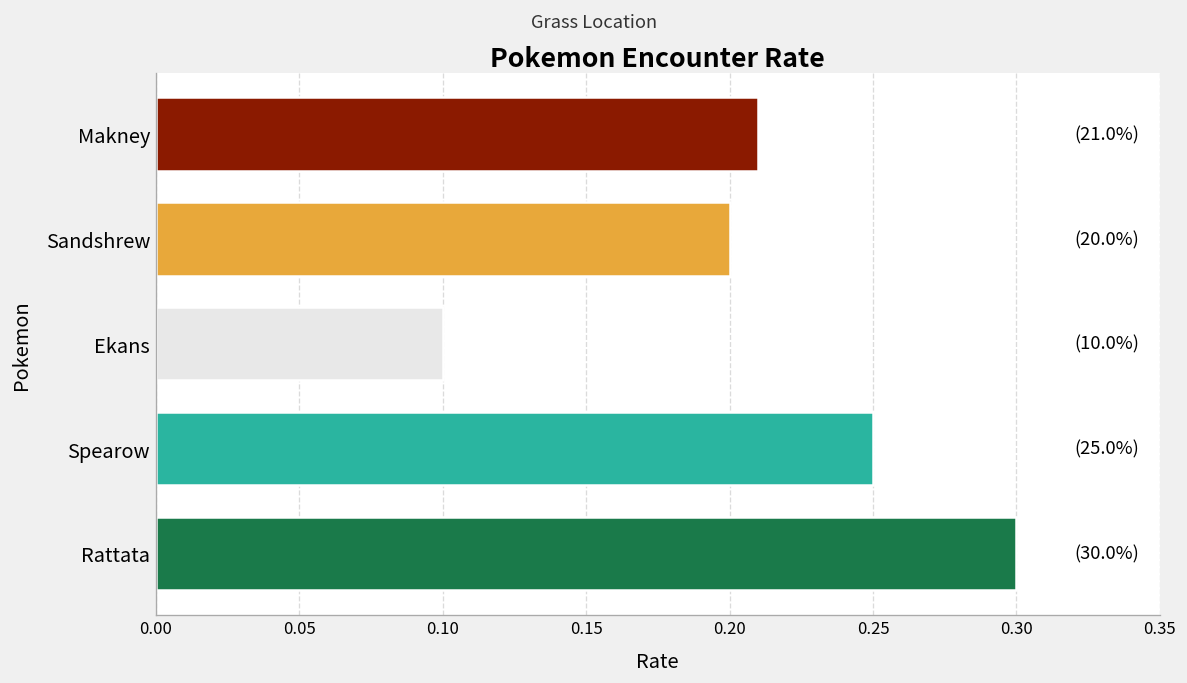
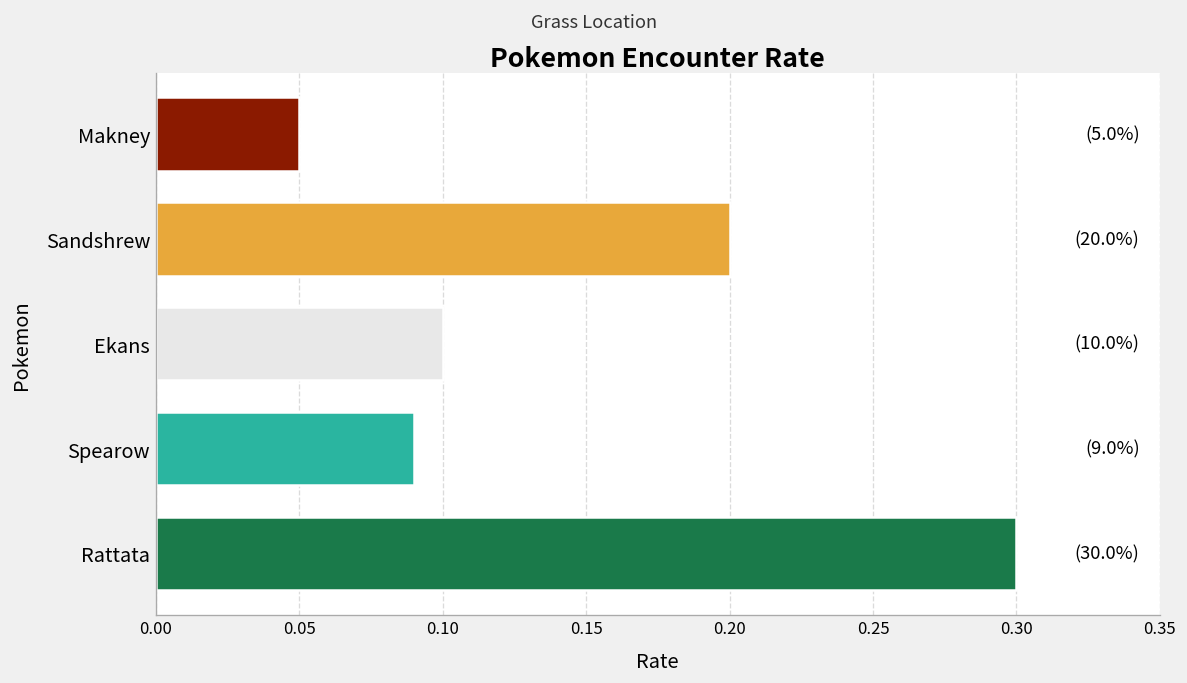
Makney: (21.0%) -> (5.0%)
Spearow: (25.0%) -> (9.0%)
